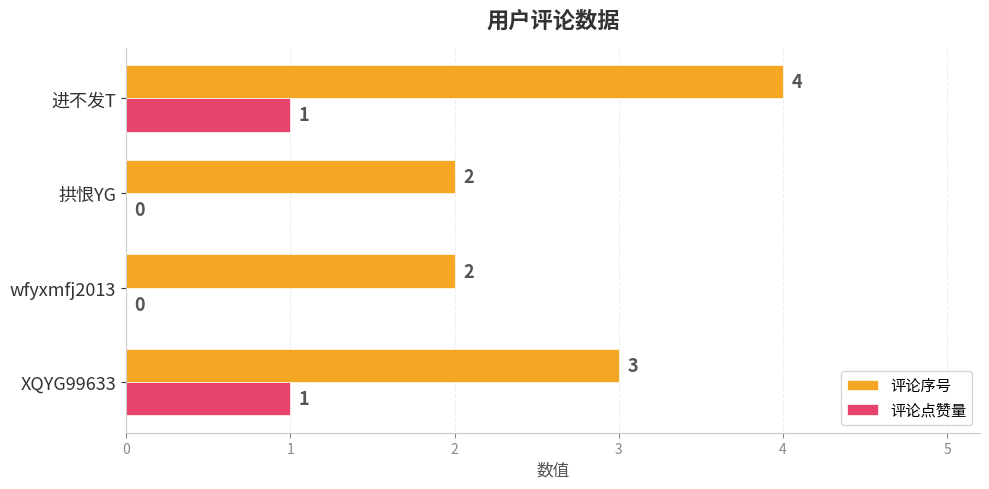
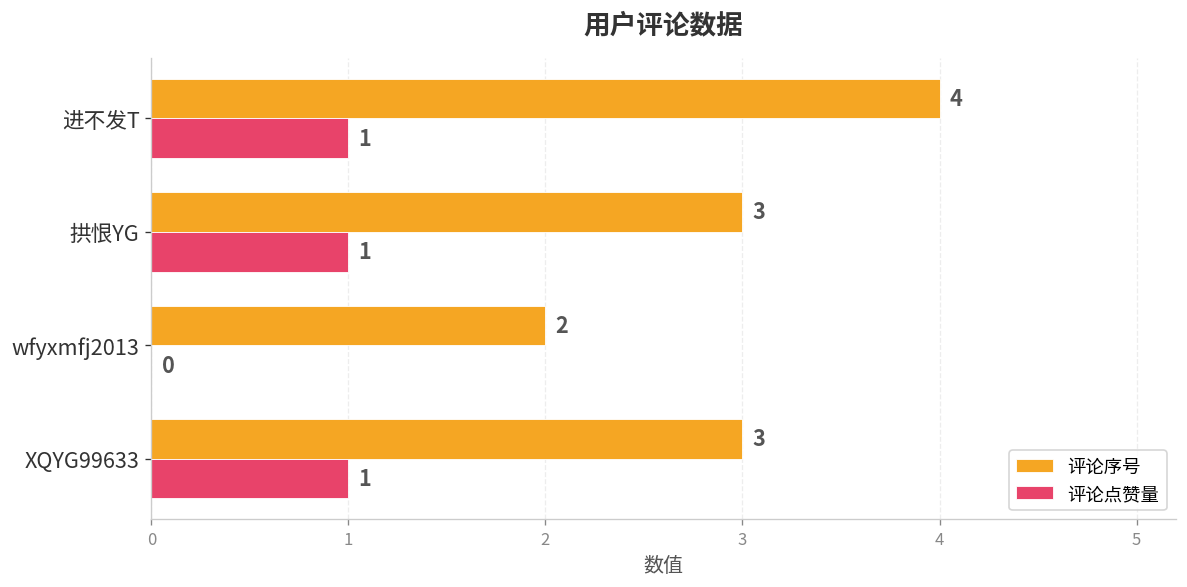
评论序号, 拱恨YG: 2 -> 3
评论点赞量, 拱恨YG: 0 -> 1
